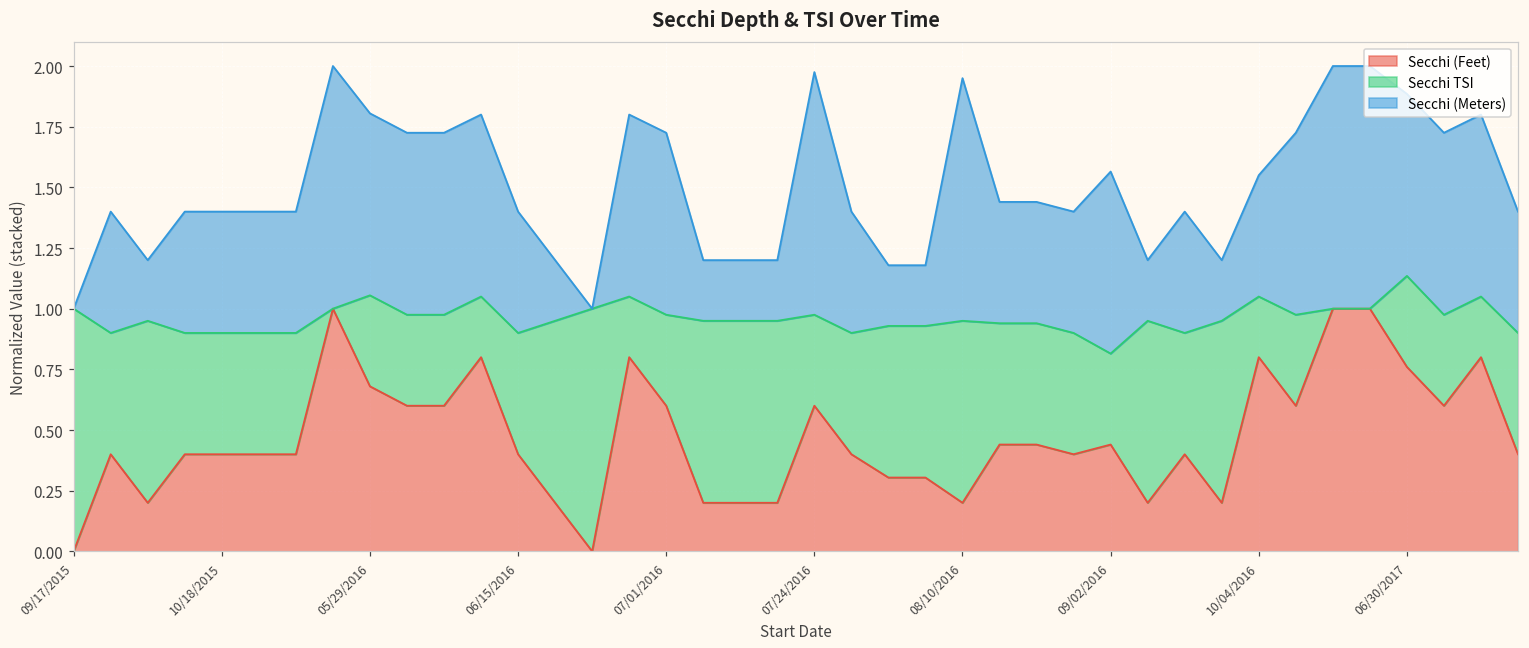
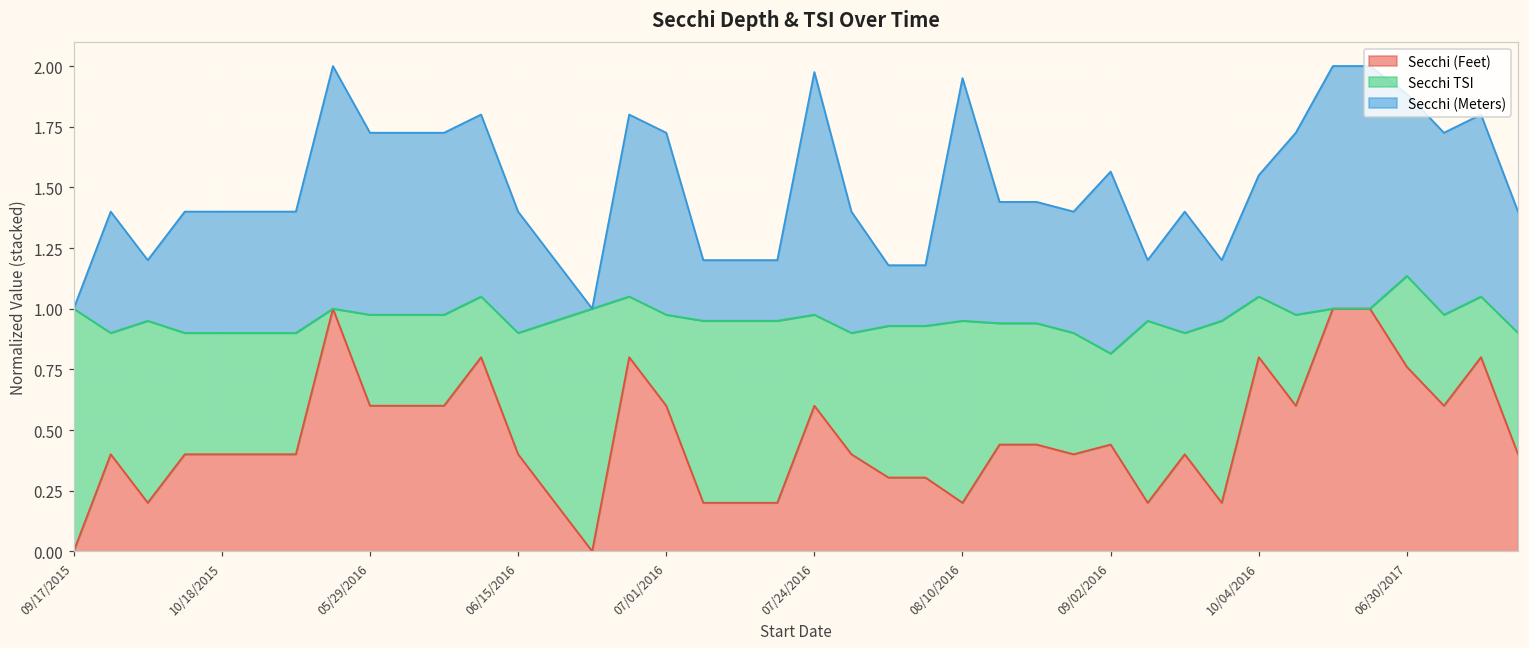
Secchi (Feet), 05/29/2016: 0.68 -> 0.60
